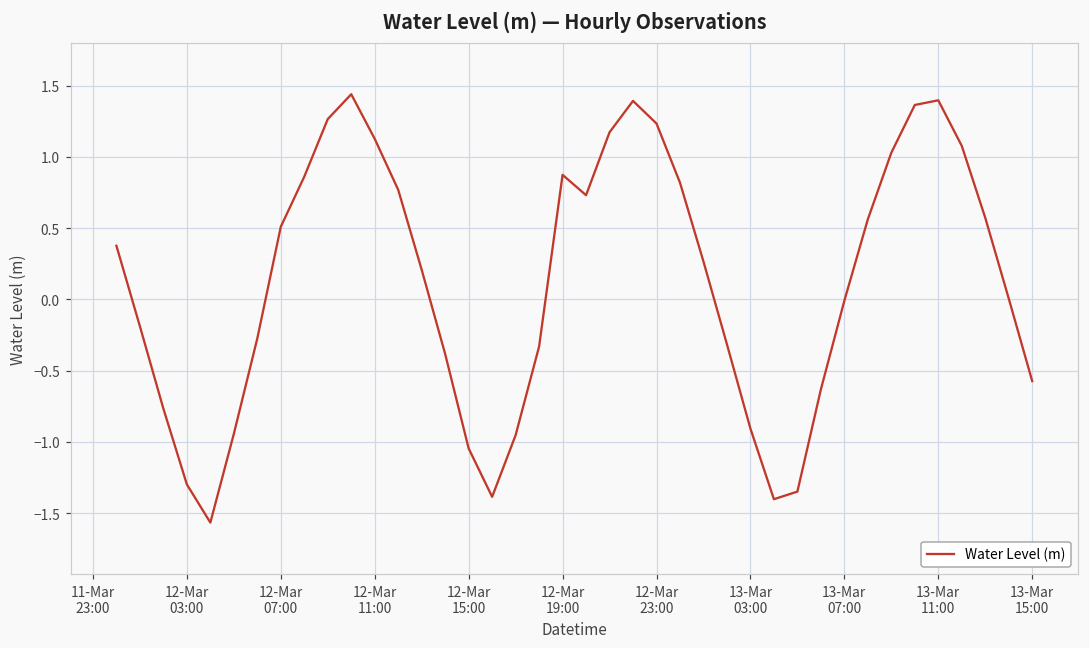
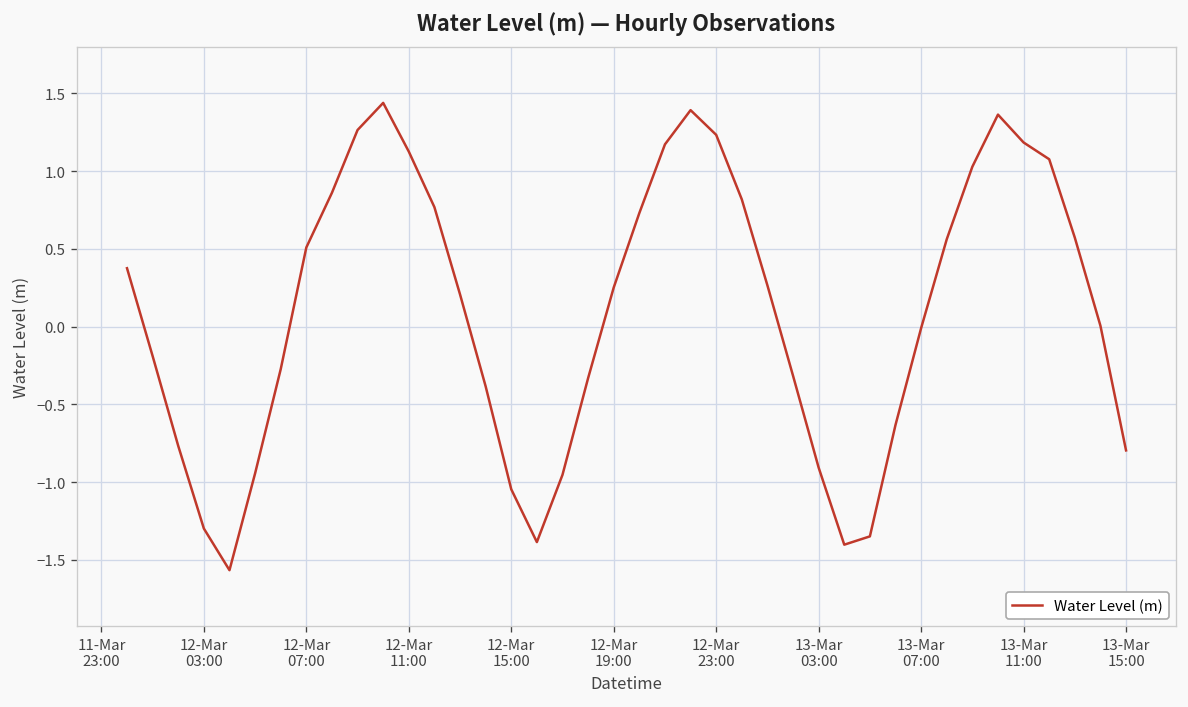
12-Mar 19:00: 0.87 -> 0.25
13-Mar 11:00: 1.40 -> 1.18
13-Mar 15:00: -0.57 -> -0.80
